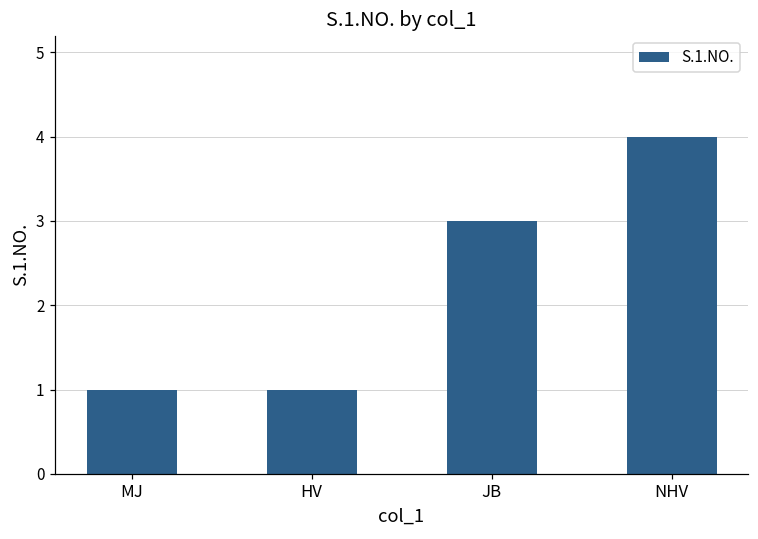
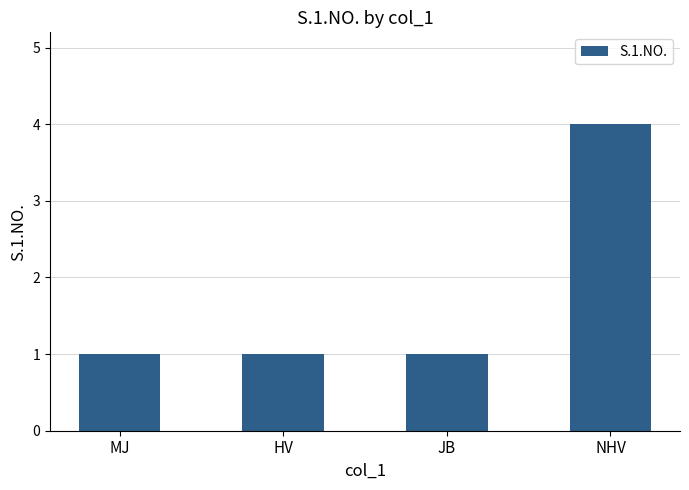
JB: 3 -> 1
